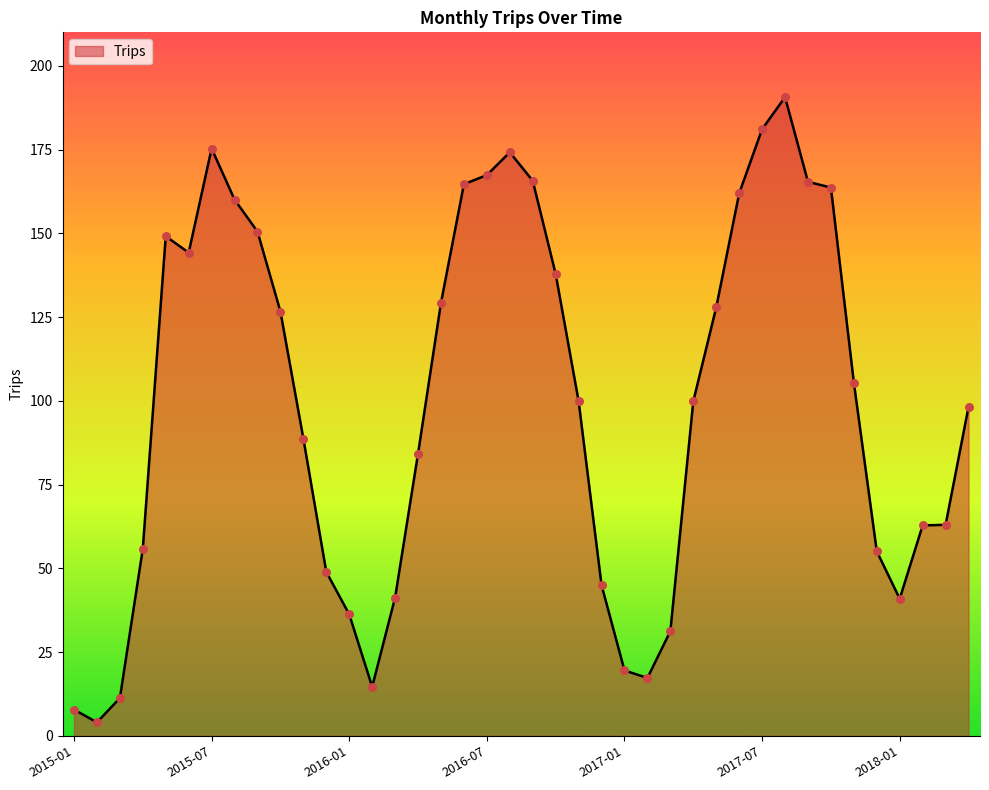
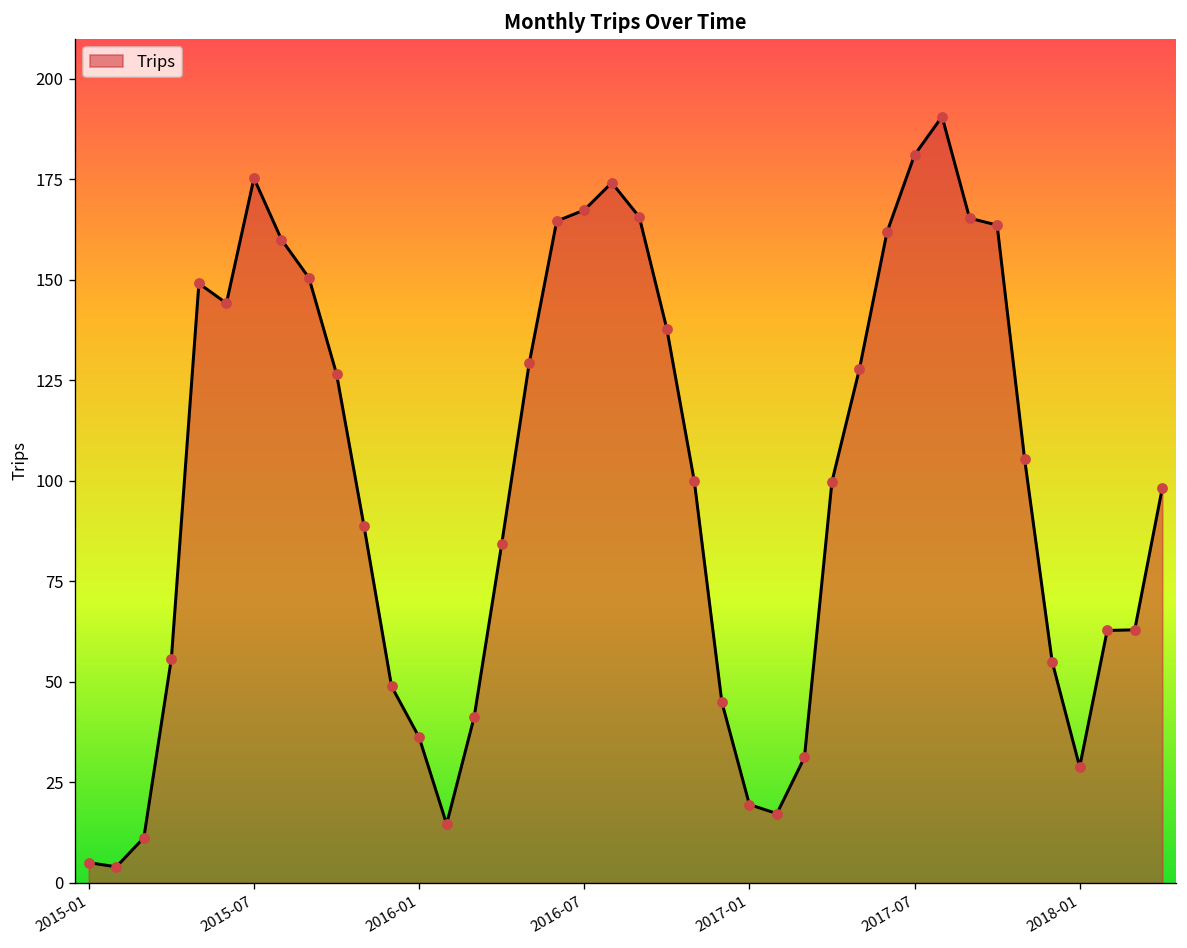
2015-01: 8 -> 5
2018-01: 41 -> 29
